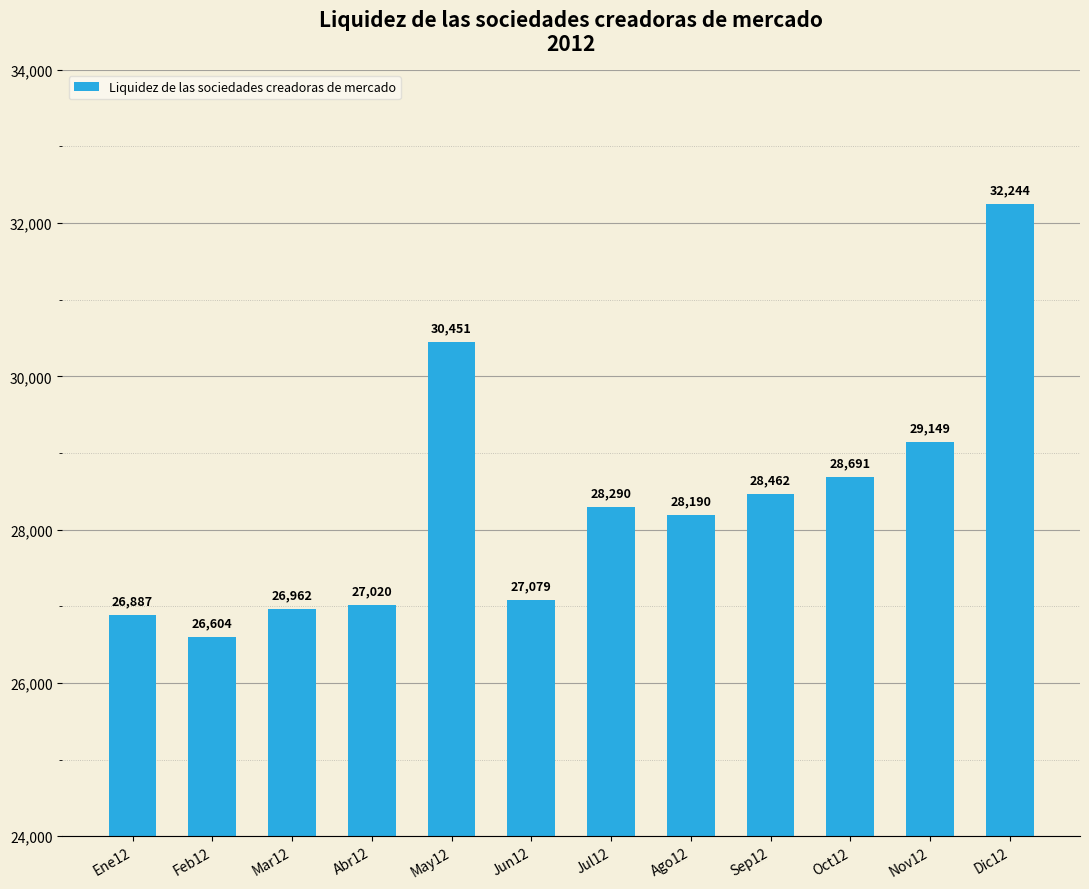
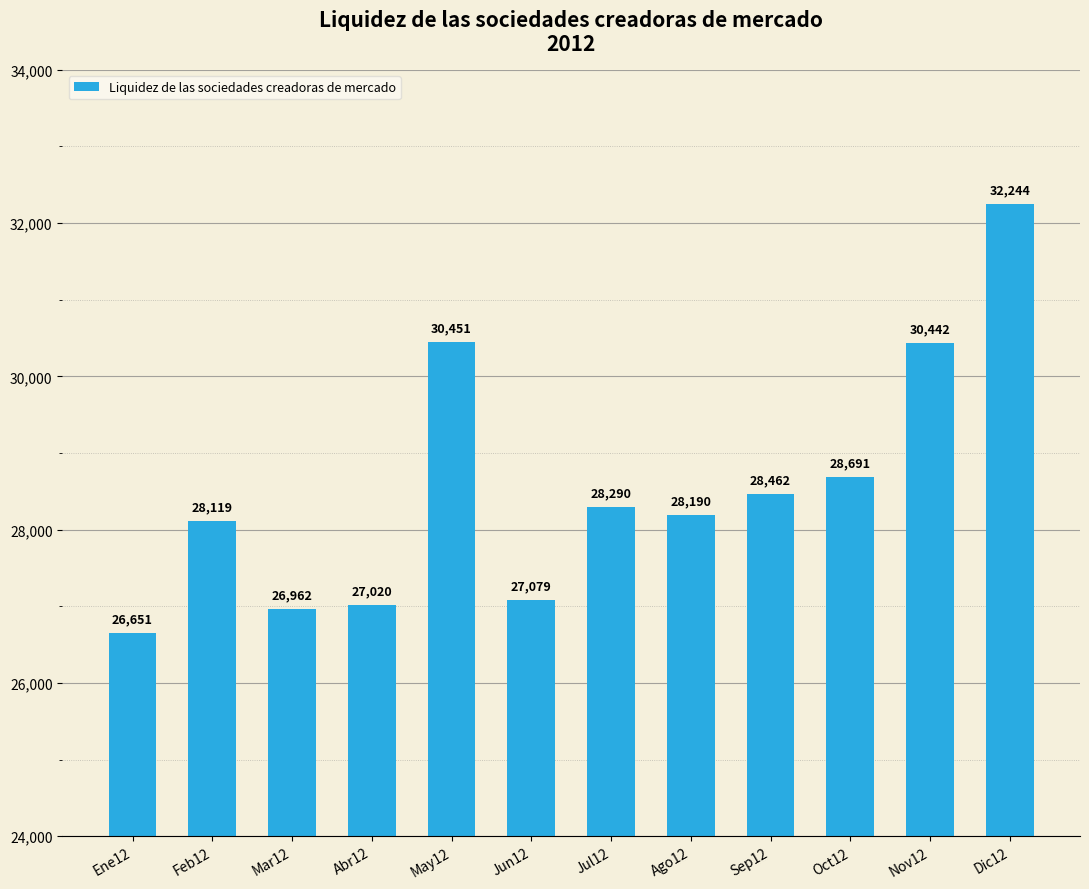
Ene12: 26,887 -> 26,651
Feb12: 26,604 -> 28,119
Nov12: 29,149 -> 30,442
